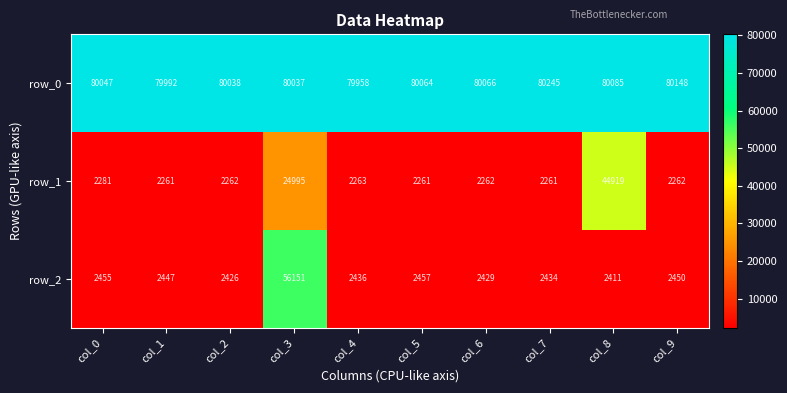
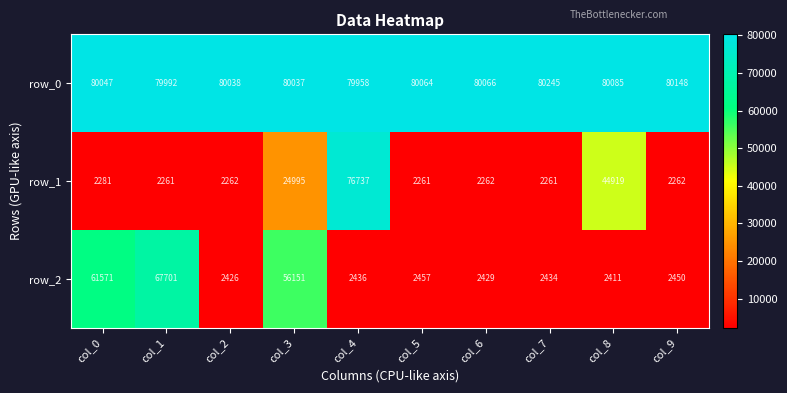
row_1, col_4: 2263 -> 76737
row_2, col_0: 2455 -> 61571
row_2, col_1: 2447 -> 67701
